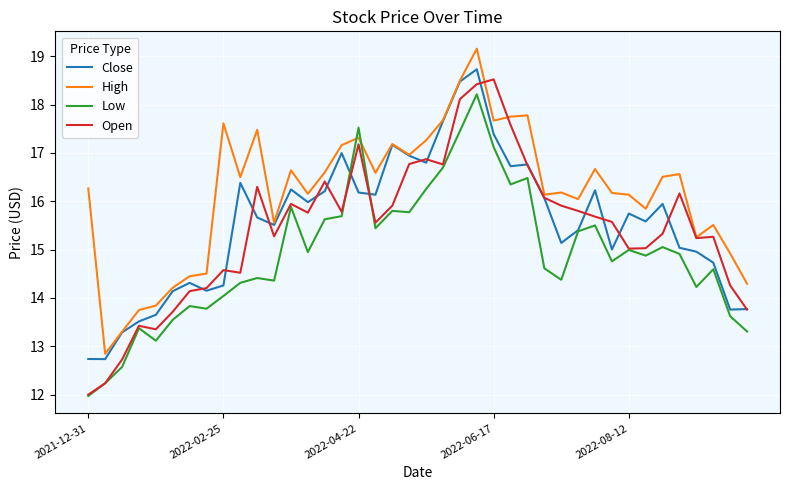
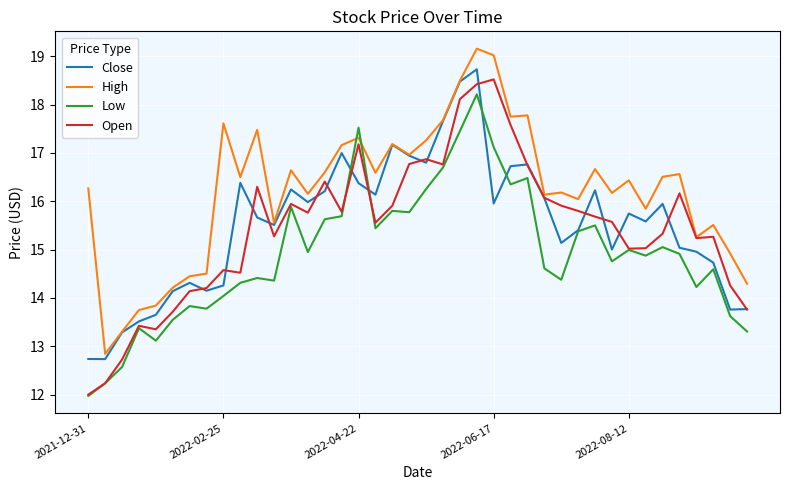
Close, 2022-04-22: 16.2 -> 16.4
Close, 2022-06-17: 17.4 -> 16.0
High, 2022-06-17: 17.7 -> 19.0
High, 2022-08-12: 16.1 -> 16.4
